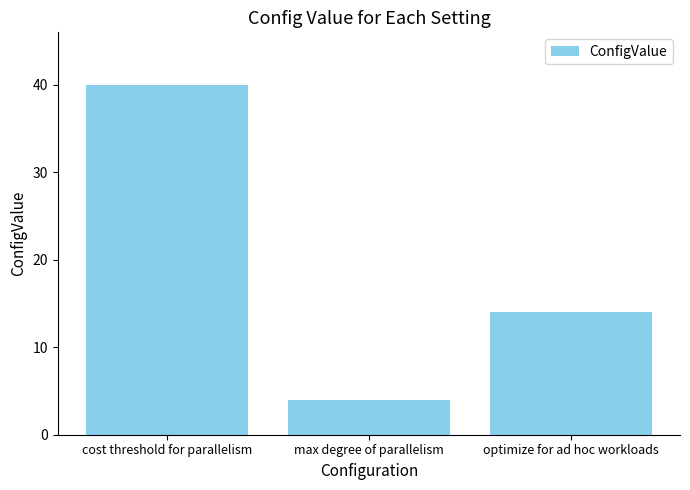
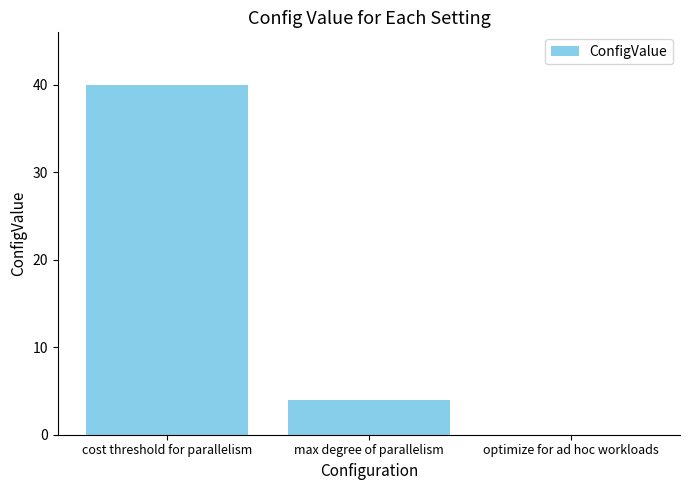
optimize for ad hoc workloads: 14 -> 0
